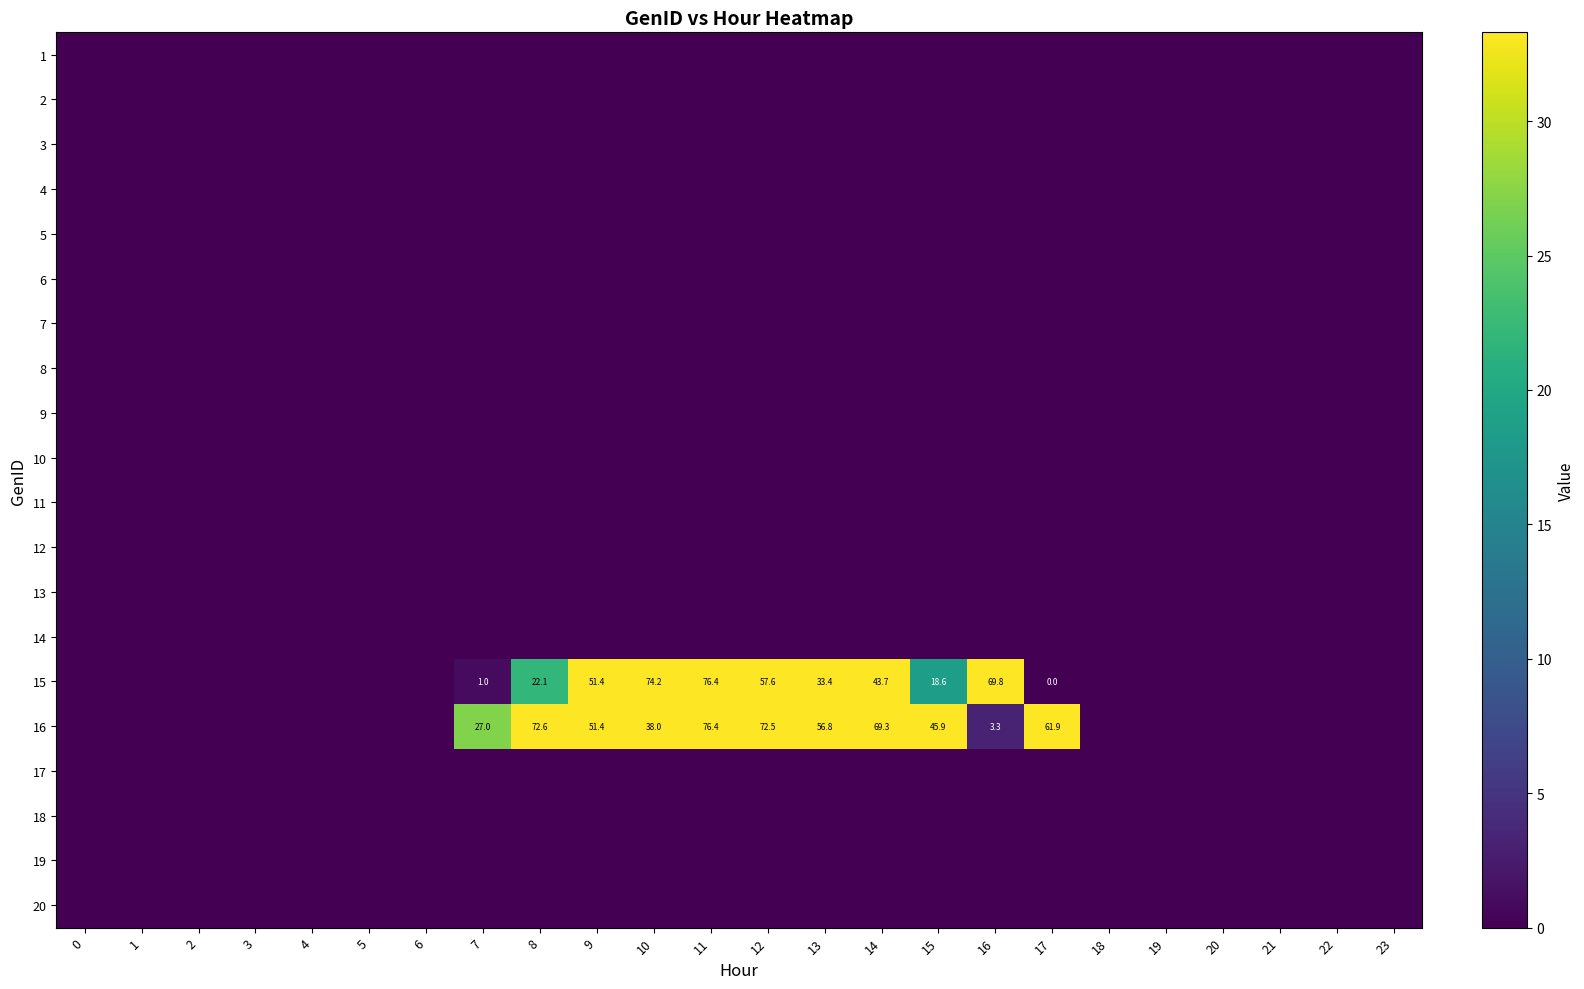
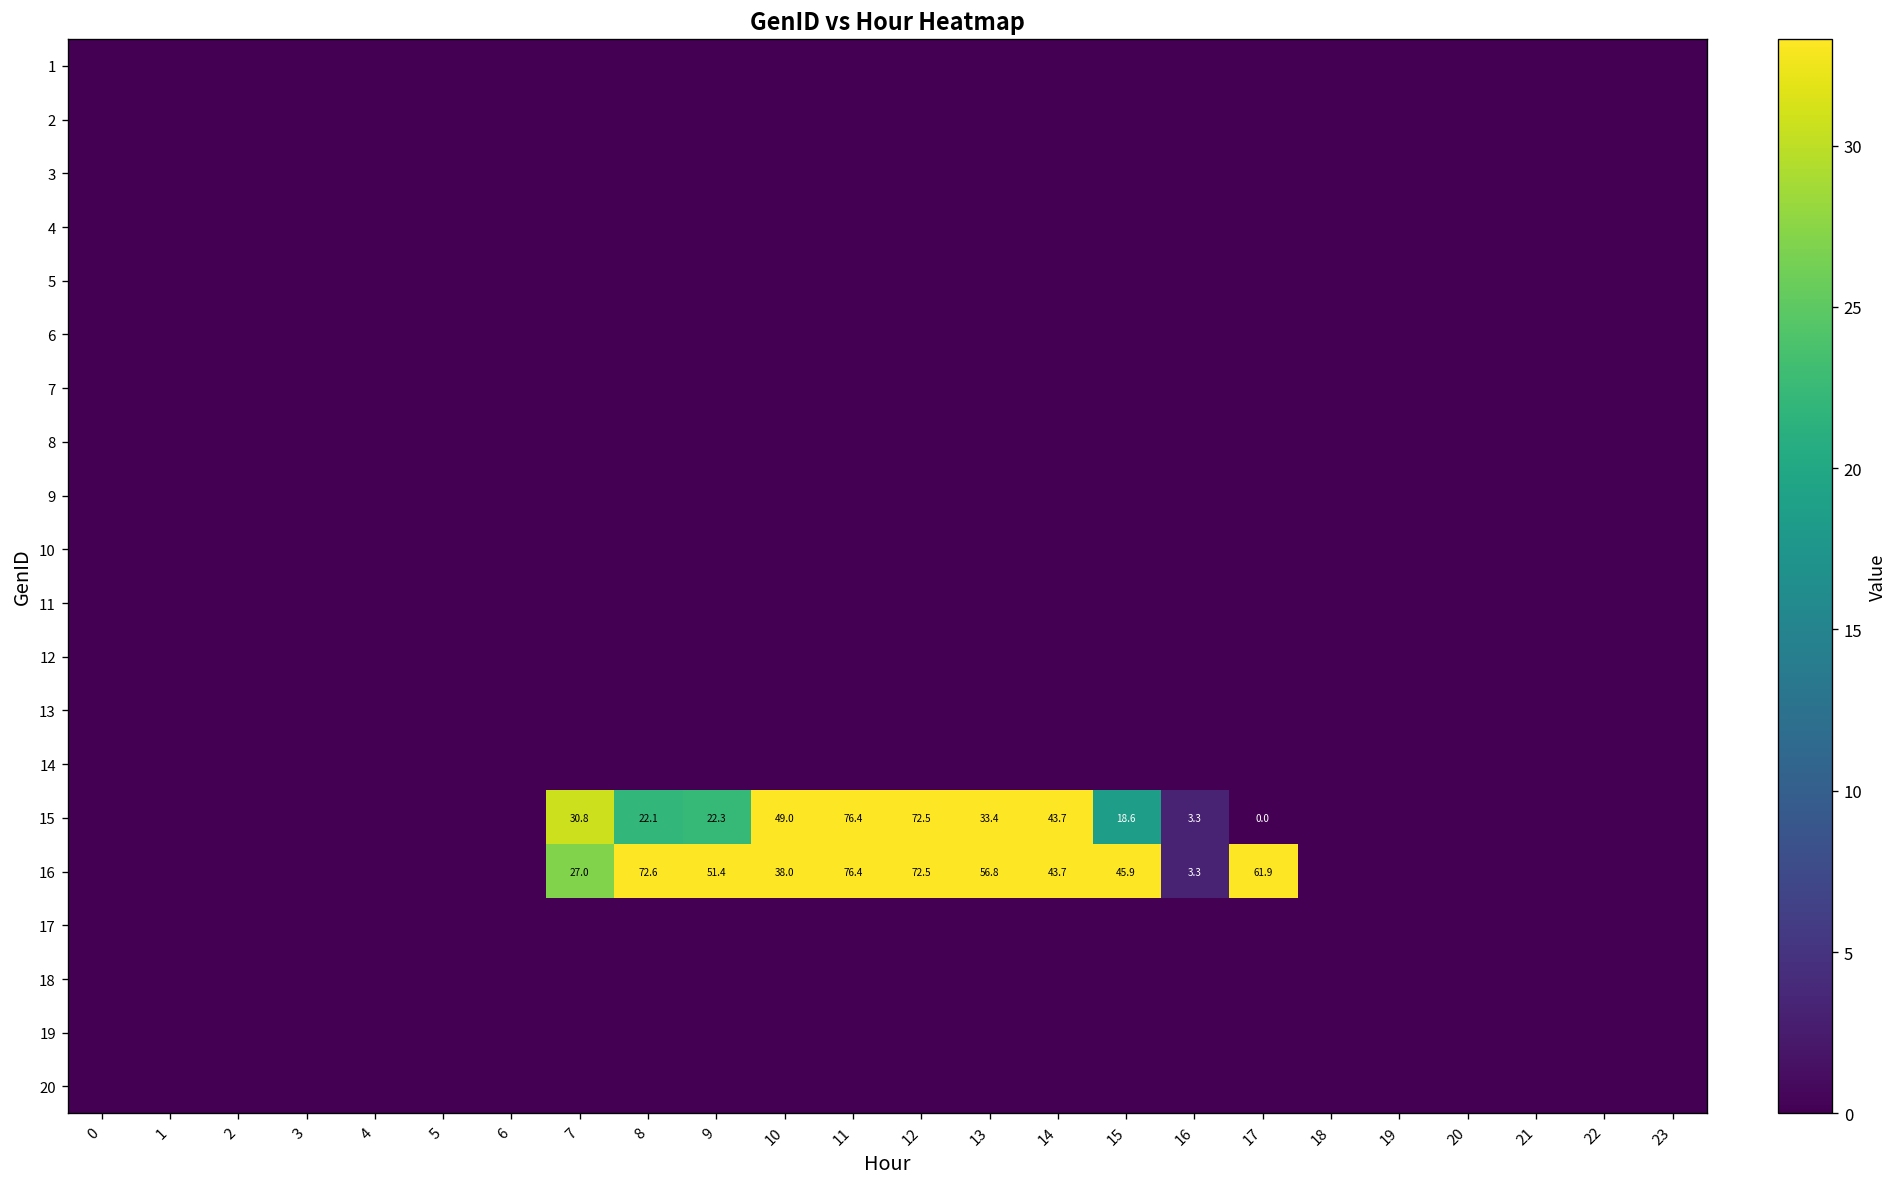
15, 7: 1.0 -> 30.8
15, 9: 51.4 -> 22.3
15, 10: 74.2 -> 49.0
15, 12: 57.6 -> 72.5
15, 16: 69.8 -> 3.3
16, 14: 69.3 -> 43.7
